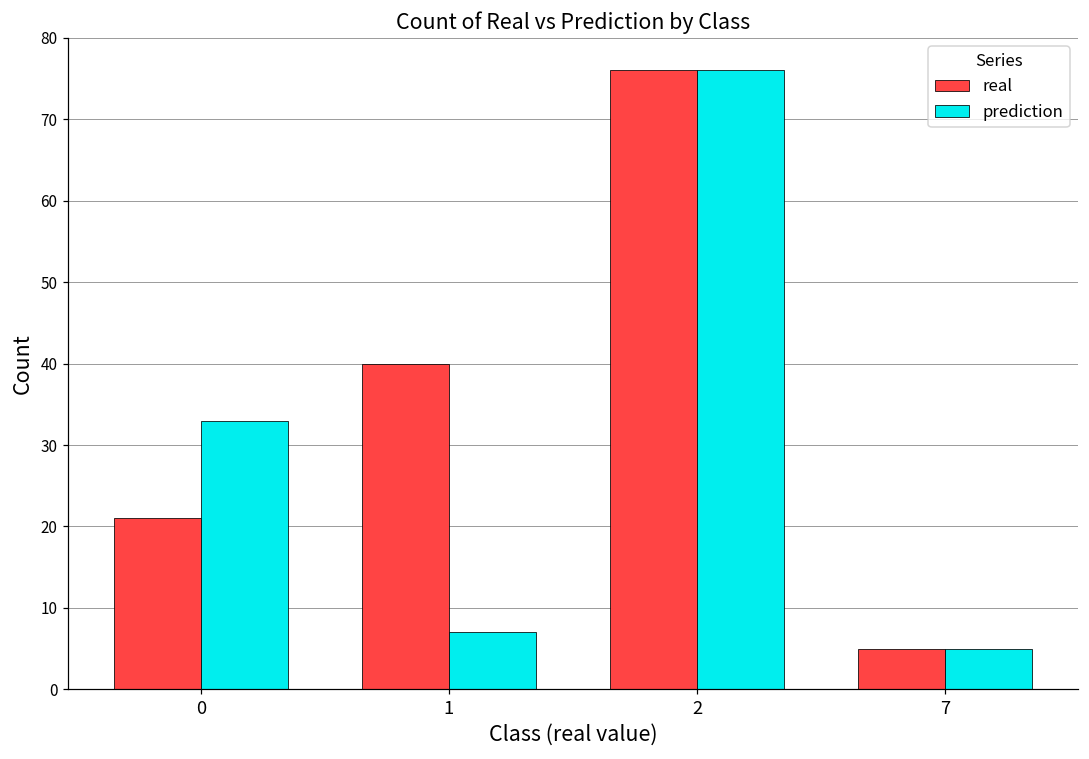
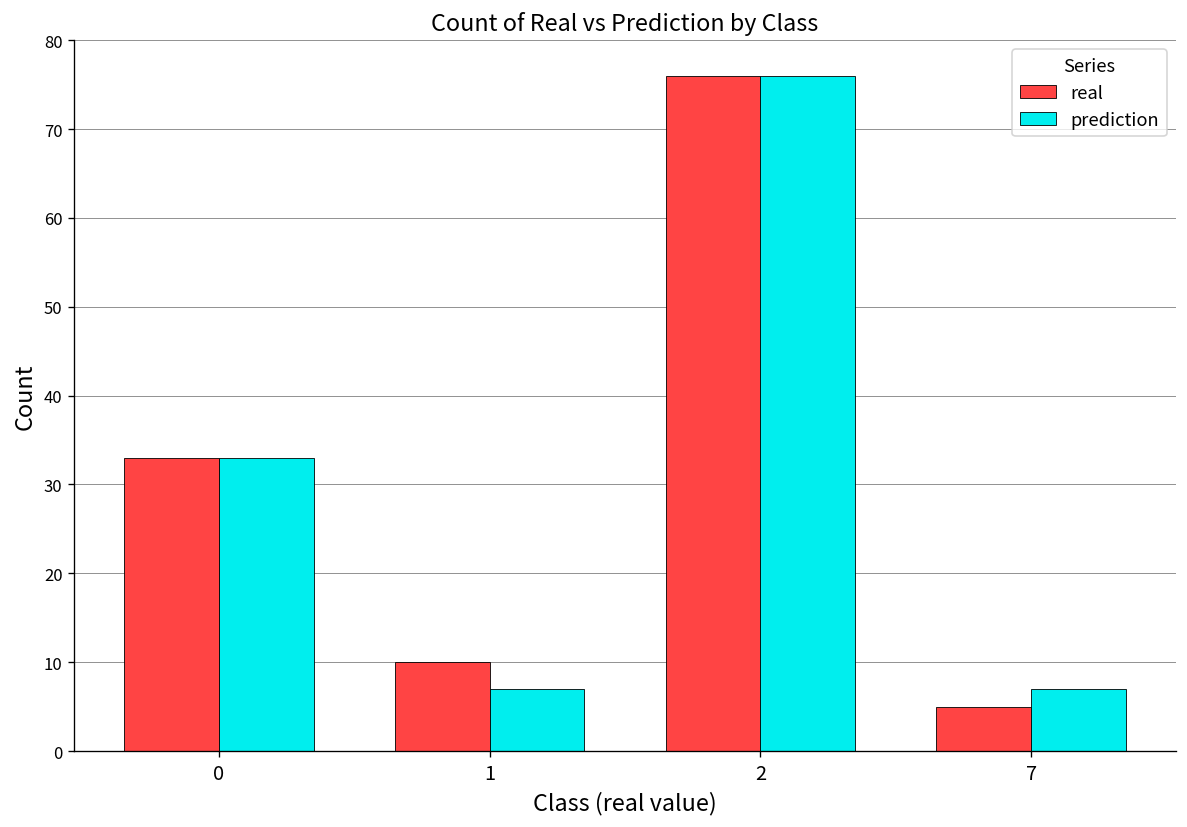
real, 0: 21 -> 33
real, 1: 40 -> 10
prediction, 7: 5 -> 7
